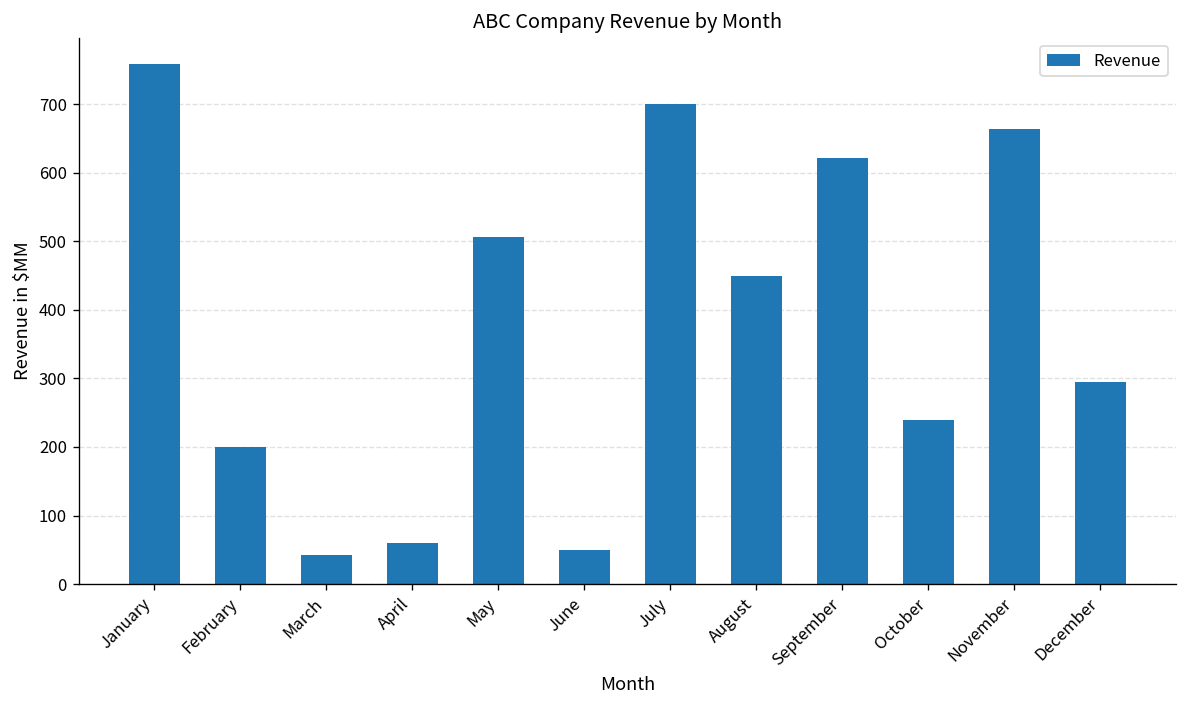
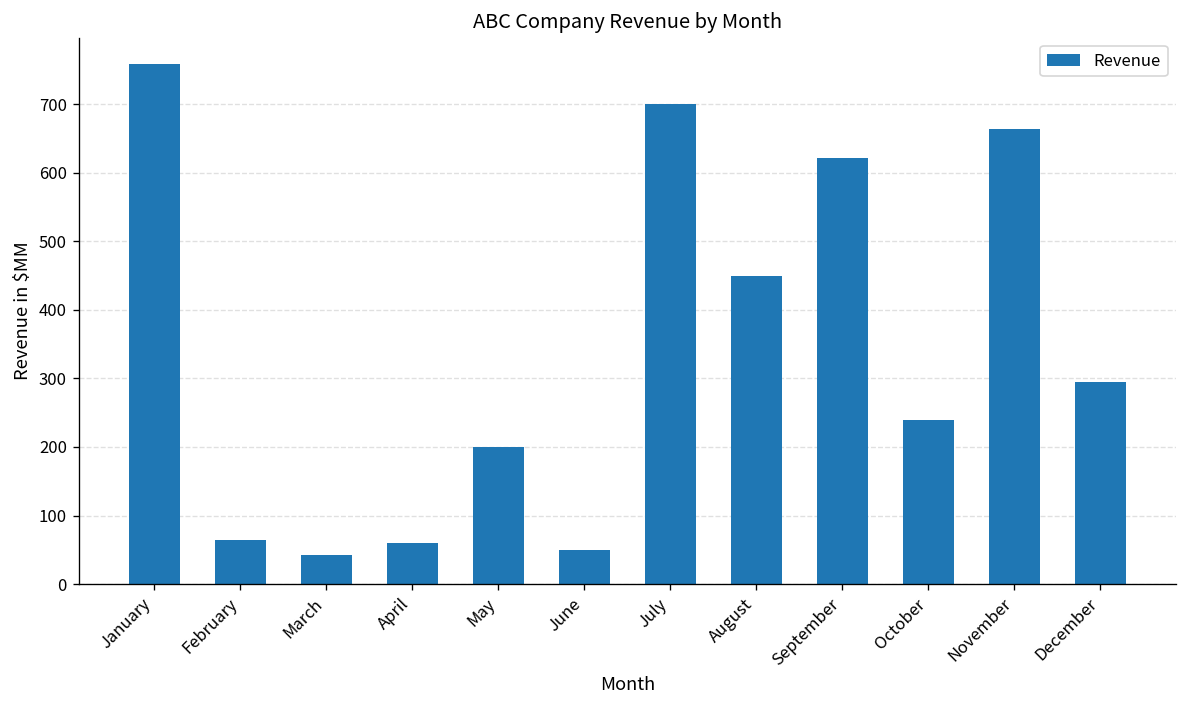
February: 200 -> 70
May: 510 -> 200
